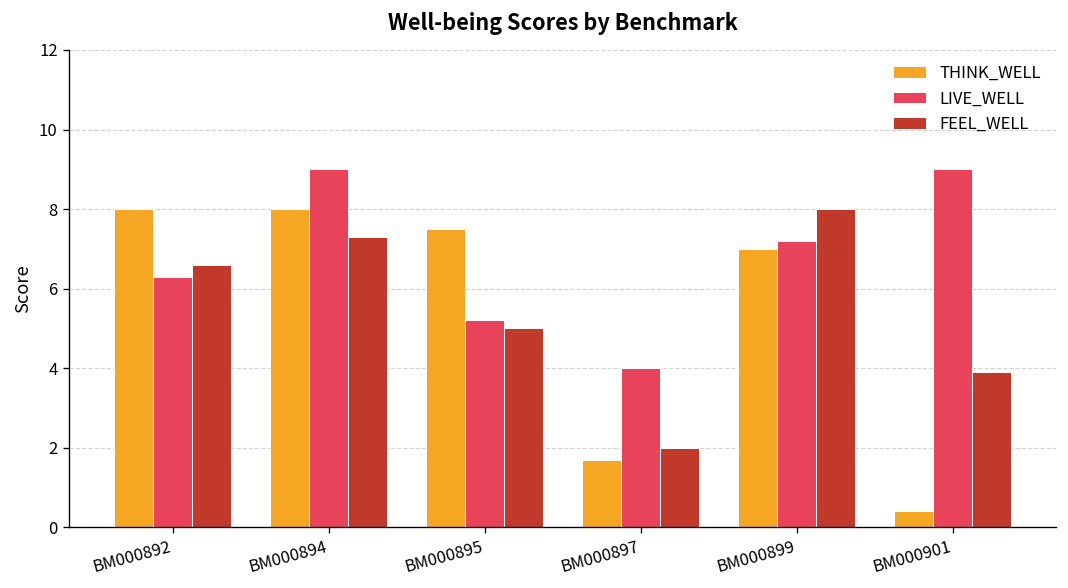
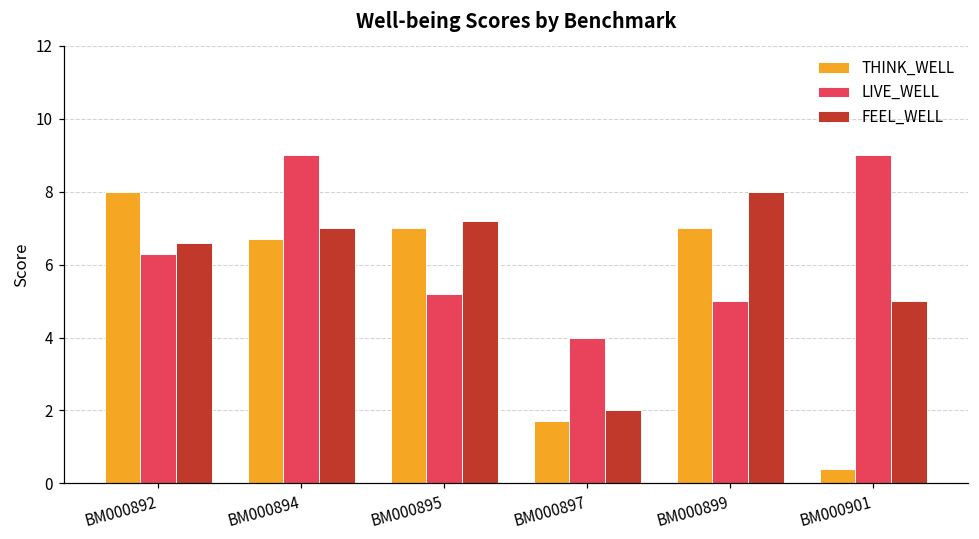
THINK_WELL, BM000894: 8.0 -> 6.7
FEEL_WELL, BM000894: 7.3 -> 7.0
THINK_WELL, BM000895: 7.5 -> 7.0
FEEL_WELL, BM000895: 5.0 -> 7.2
LIVE_WELL, BM000899: 7.2 -> 5.0
FEEL_WELL, BM000901: 3.9 -> 5.0
